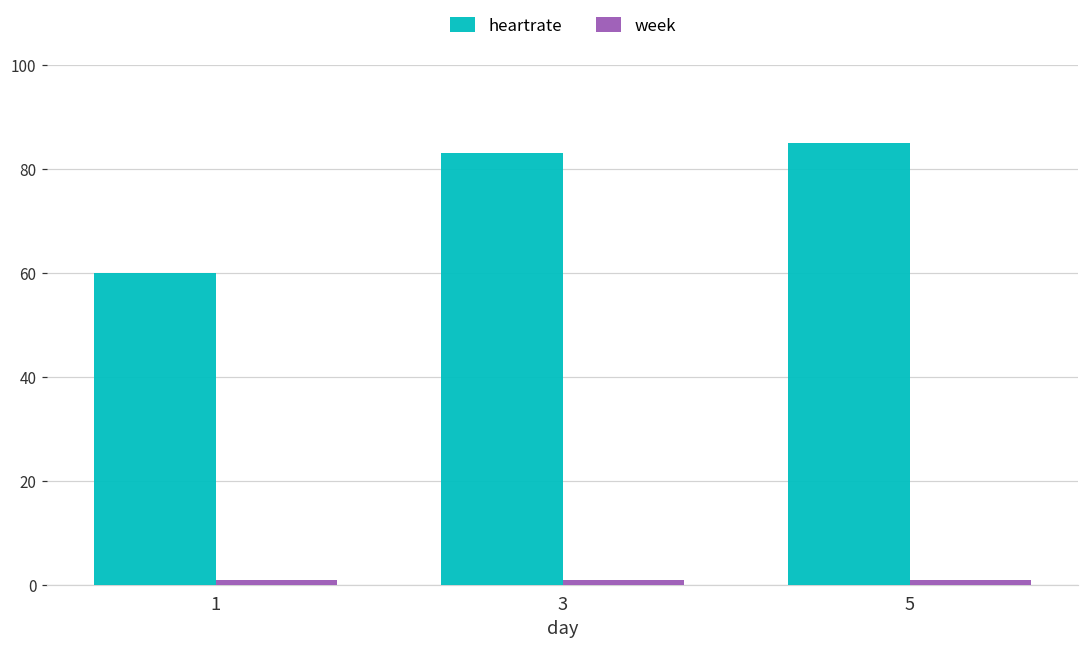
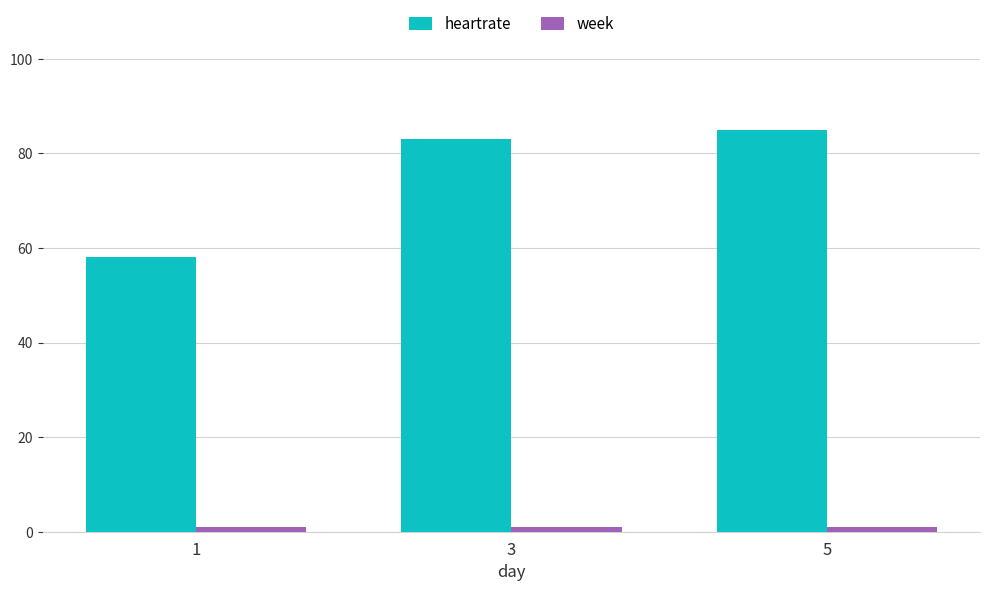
heartrate, 1: 60 -> 58
